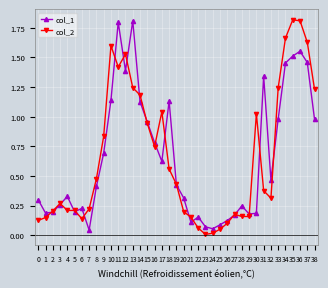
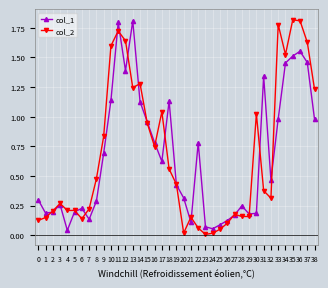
col_1, 4: 0.33 -> 0.04
col_1, 7: 0.04 -> 0.13
col_1, 8: 0.41 -> 0.29
col_2, 11: 1.42 -> 1.72
col_2, 12: 1.53 -> 1.64
col_2, 14: 1.18 -> 1.28
col_2, 20: 0.20 -> 0.02
col_1, 22: 0.15 -> 0.78
col_2, 33: 1.24 -> 1.78
col_2, 34: 1.66 -> 1.52
